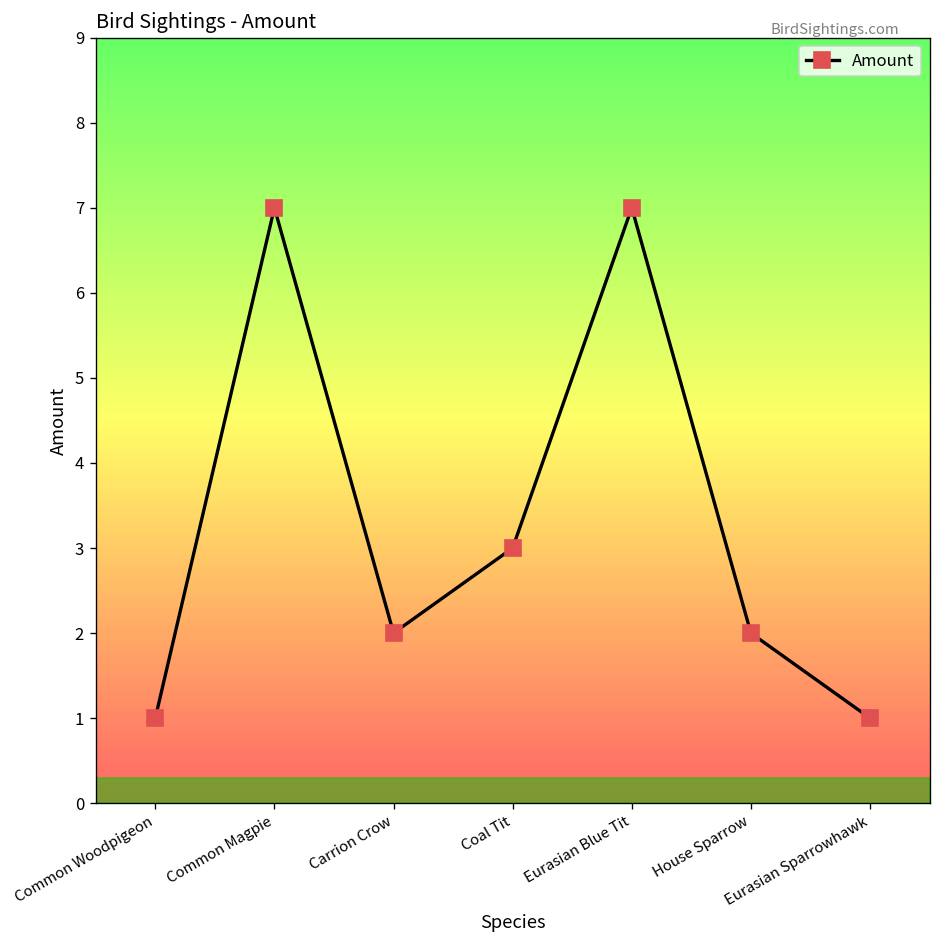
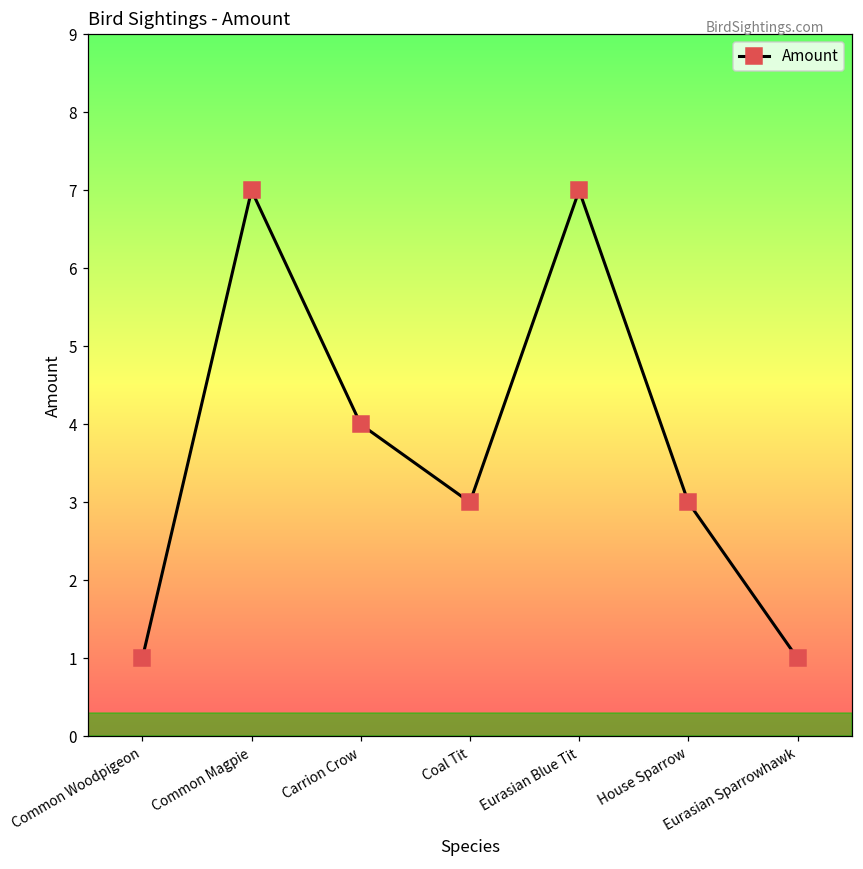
Carrion Crow: 2 -> 4
House Sparrow: 2 -> 3
